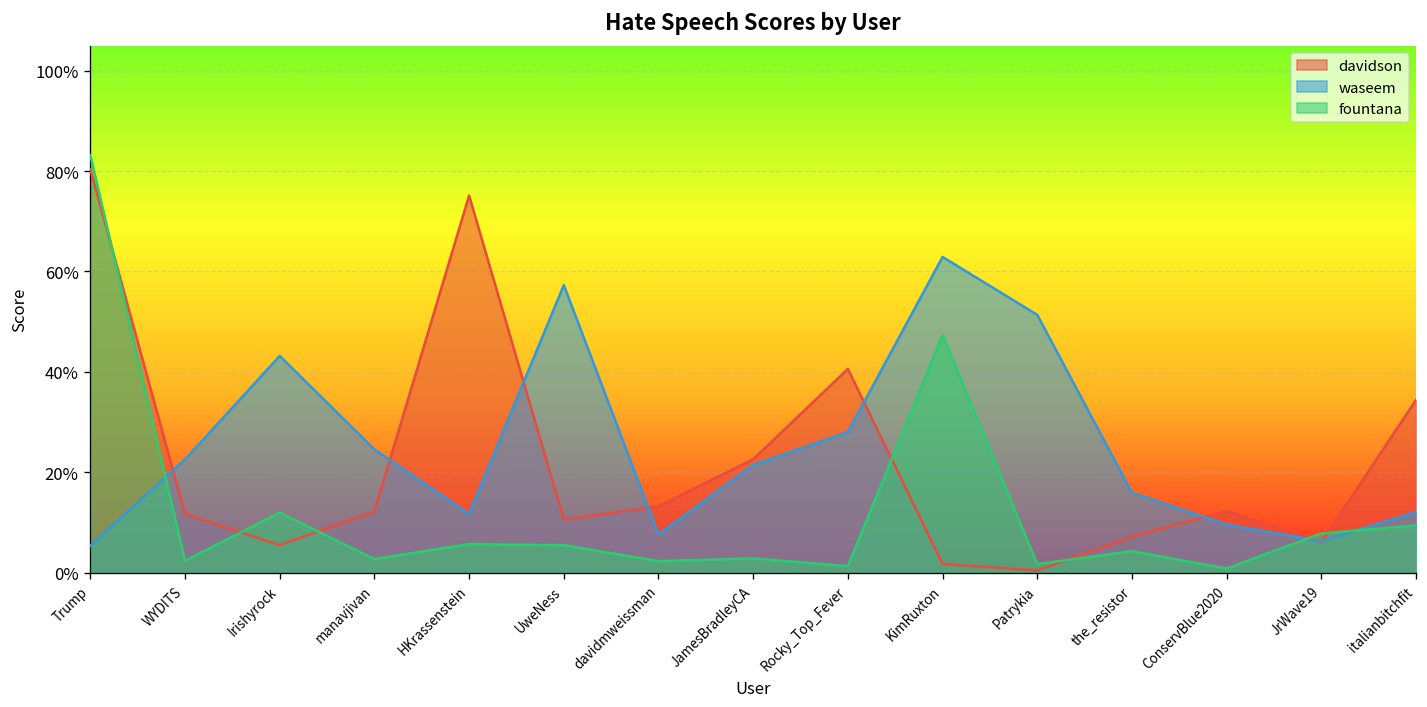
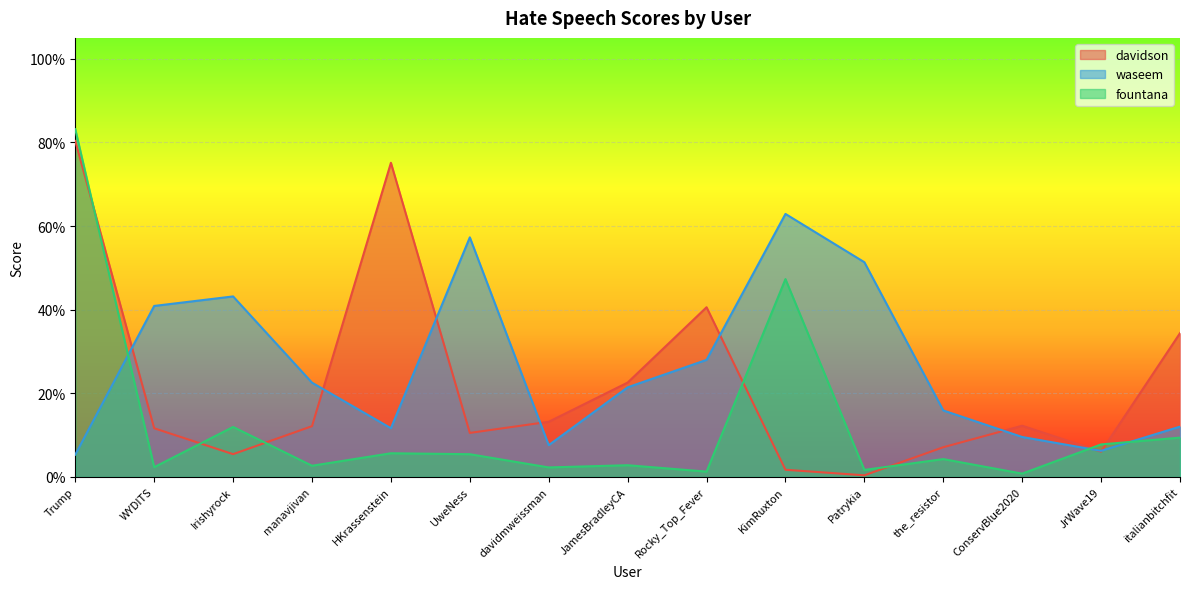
waseem, WYDITS: 23% -> 41%
waseem, manavjivan: 25% -> 23%
